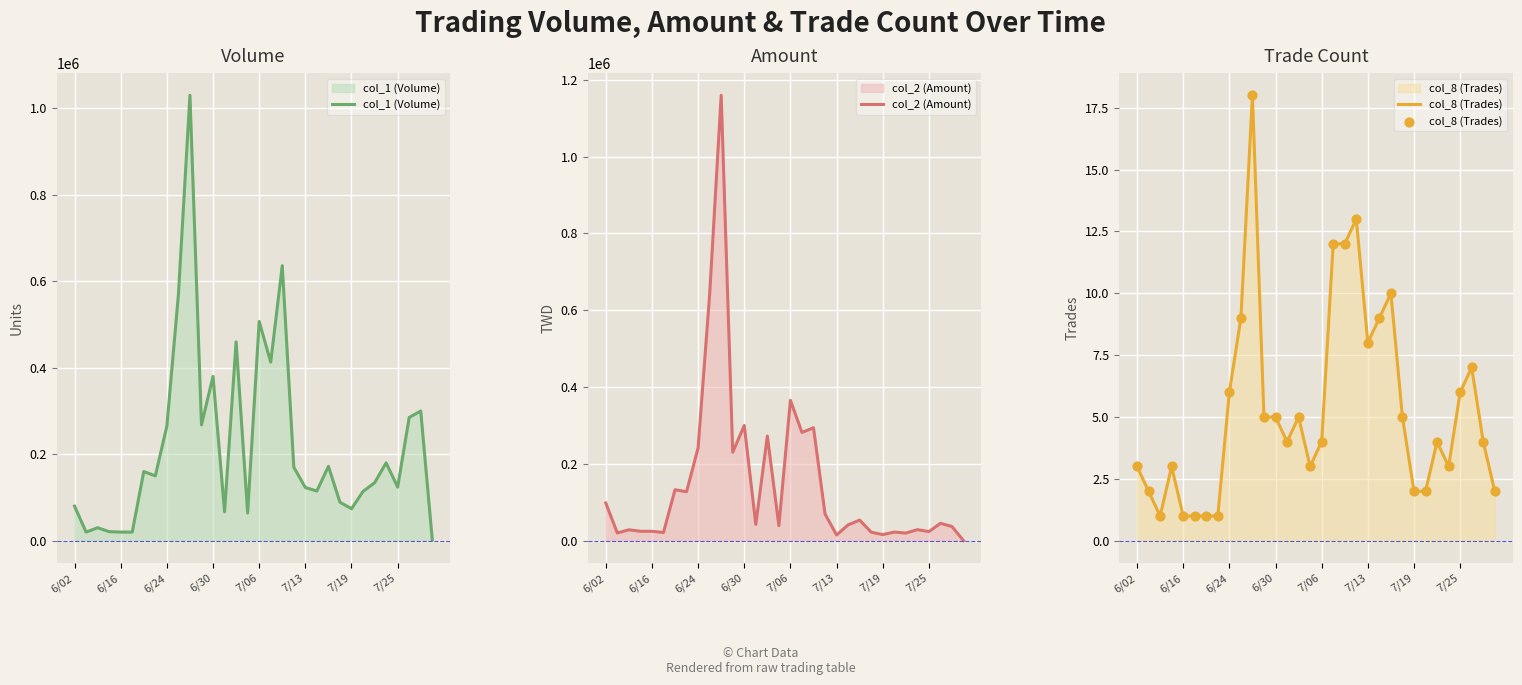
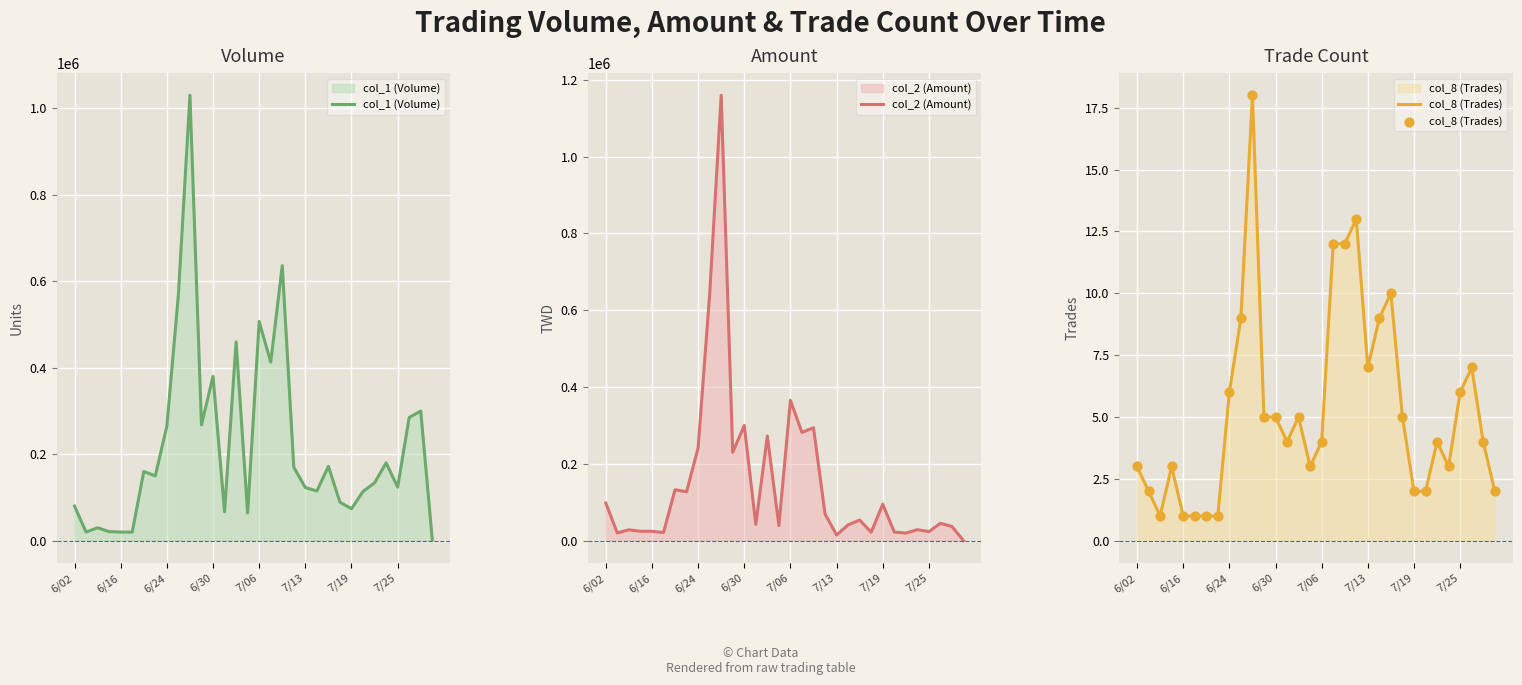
Amount, 7/19: 20000 -> 100000
Trade Count, 7/13: 8 -> 7
